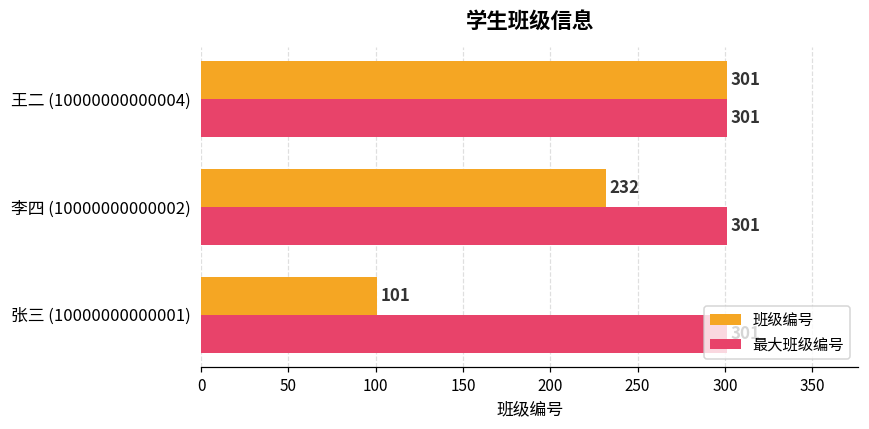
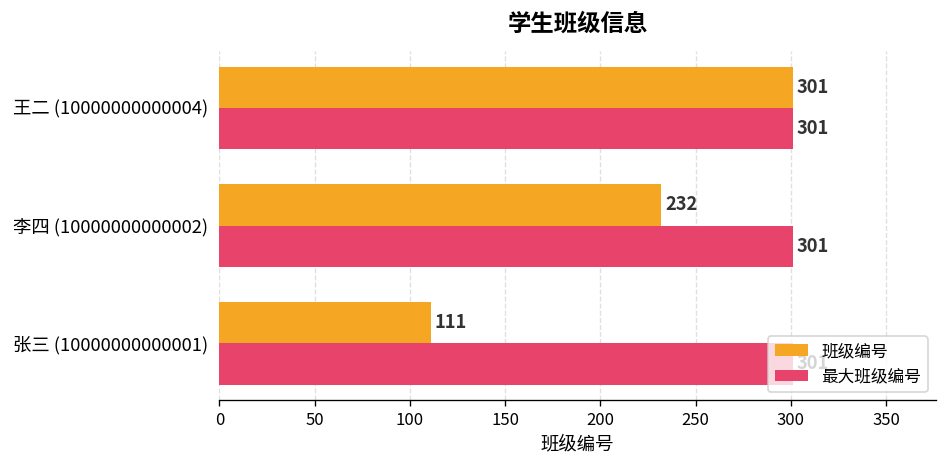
班级编号, 张三 (10000000000001): 101 -> 111
